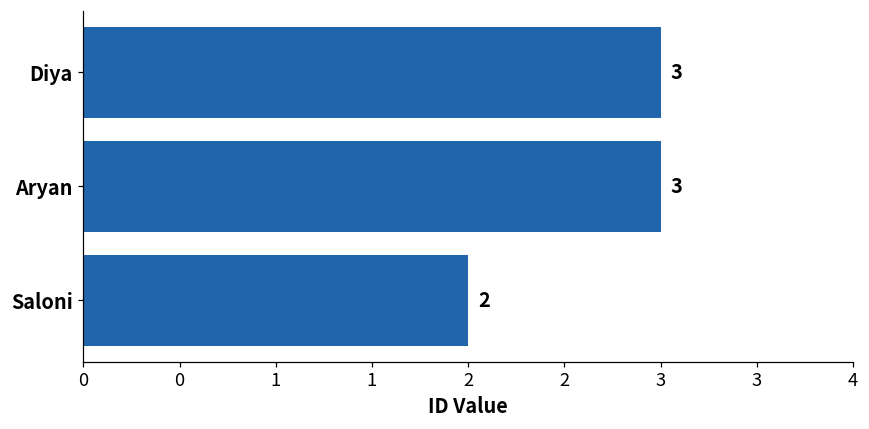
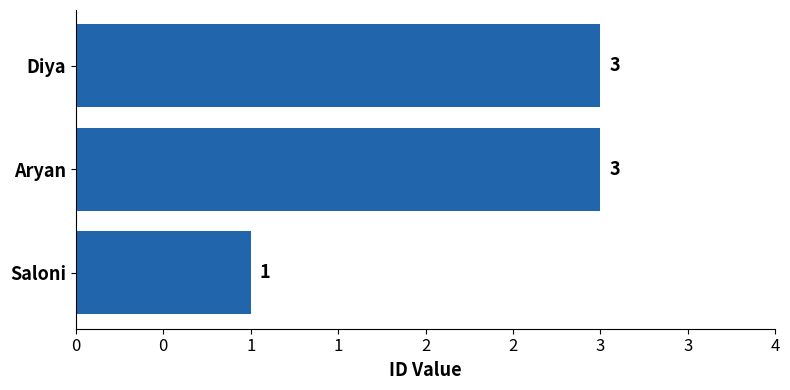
Saloni: 2 -> 1
